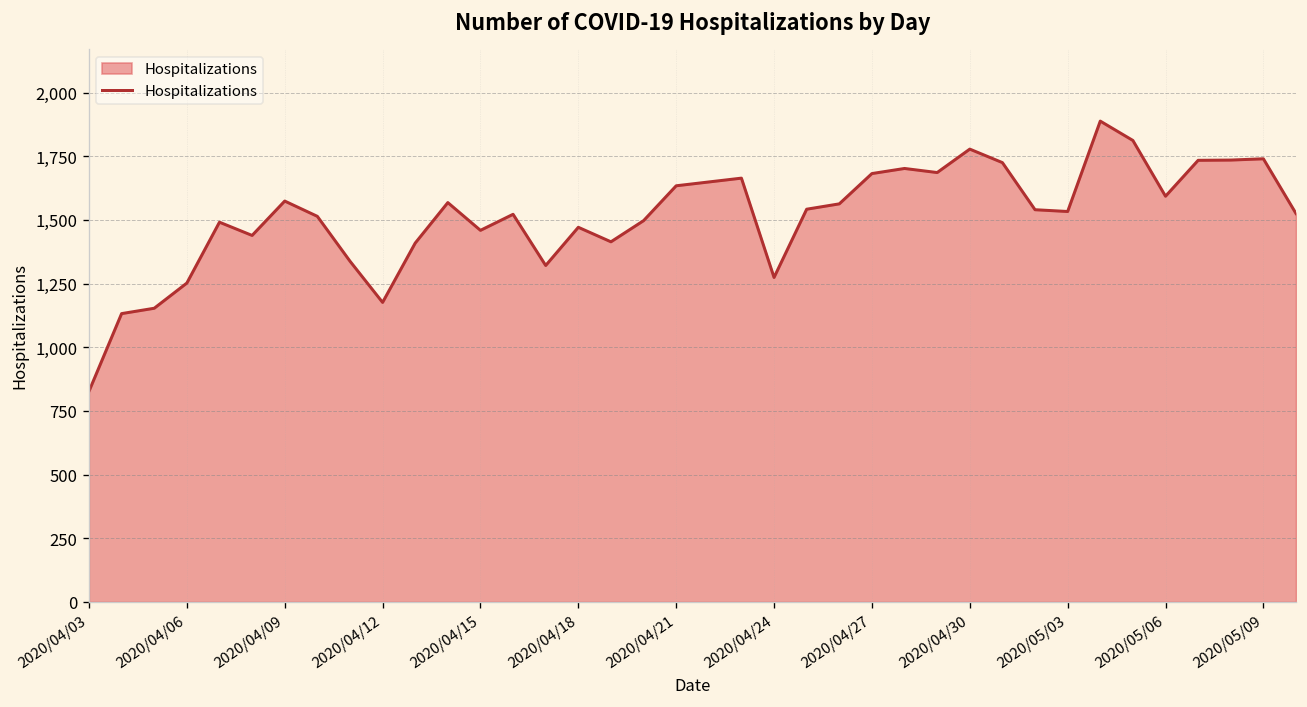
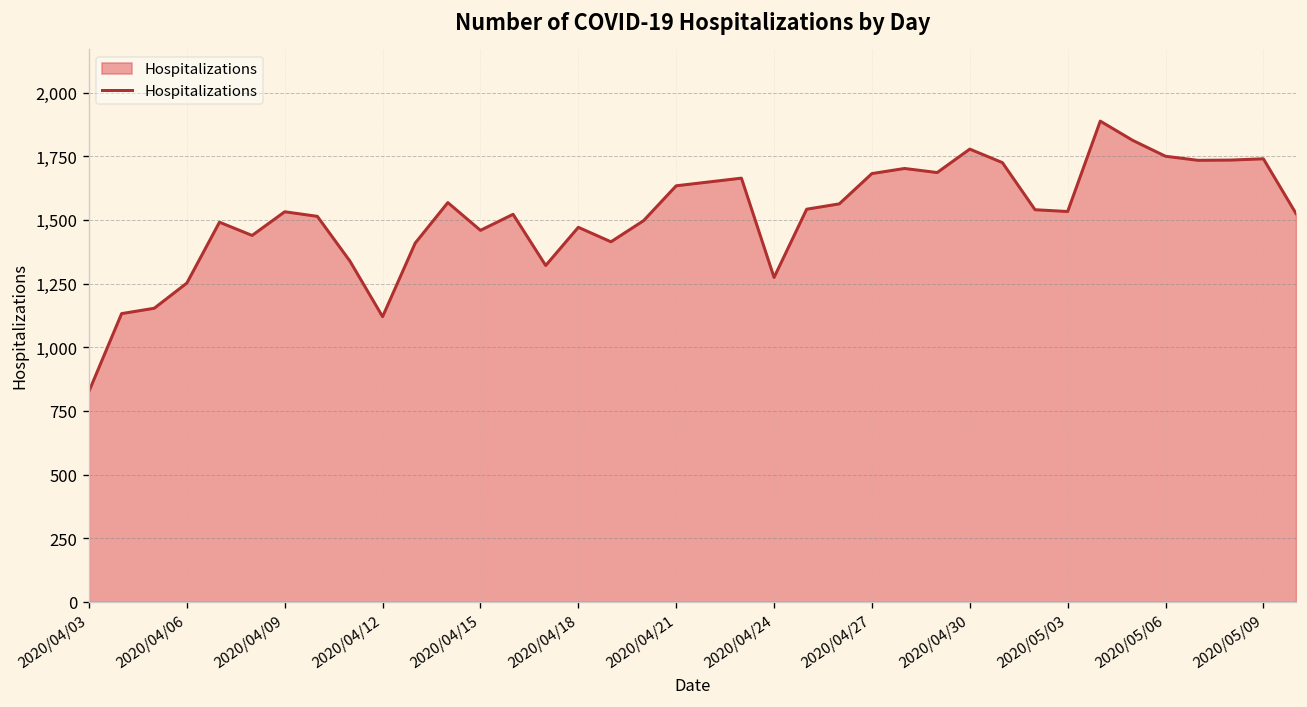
2020/04/09: 1,570 -> 1,530
2020/04/12: 1,180 -> 1,120
2020/05/06: 1,590 -> 1,750
